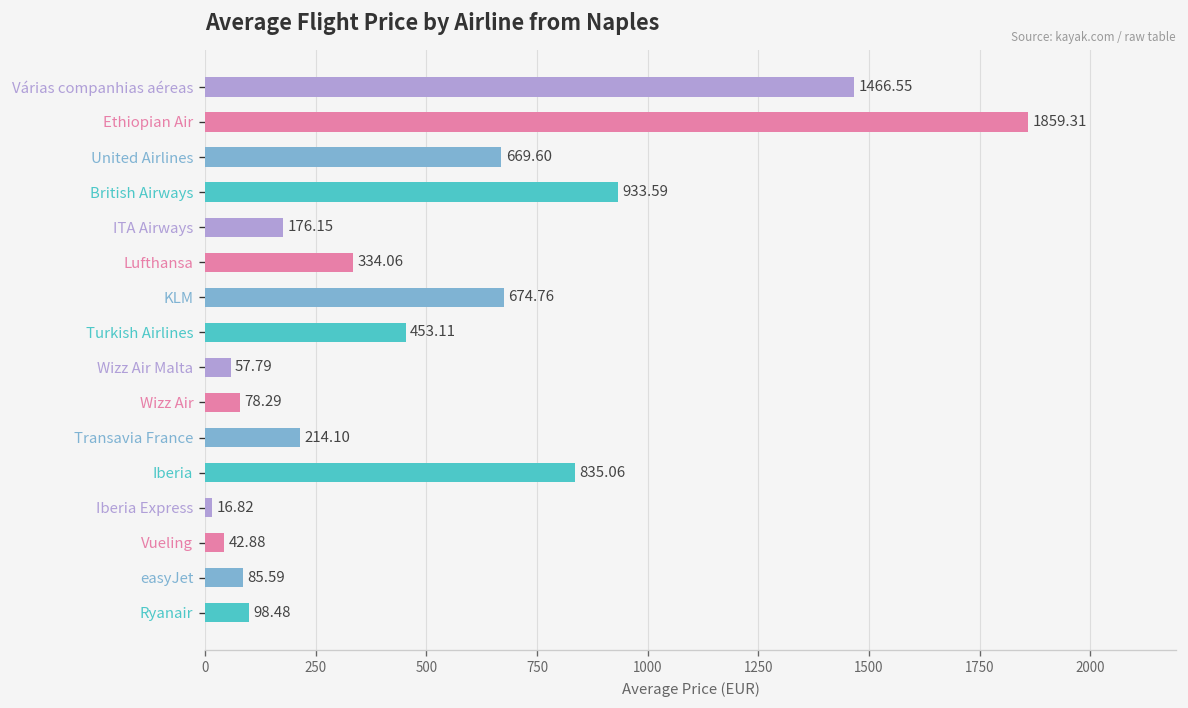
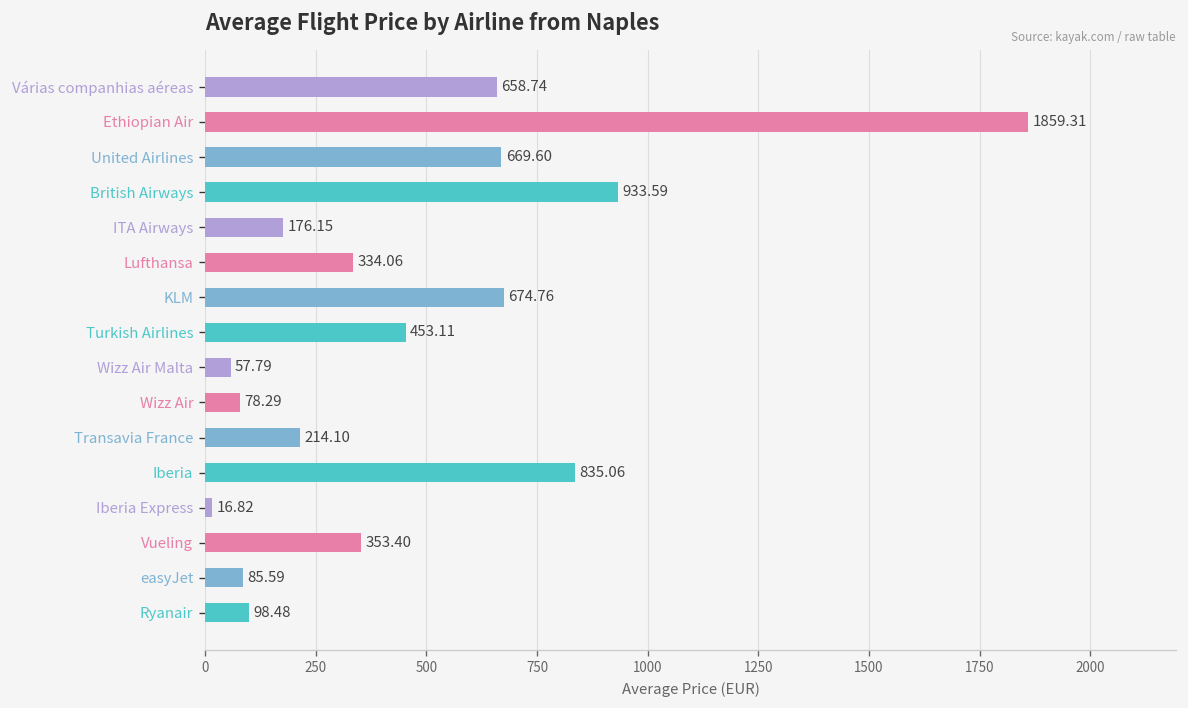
Várias companhias aéreas: 1466.55 -> 658.74
Vueling: 42.88 -> 353.40
